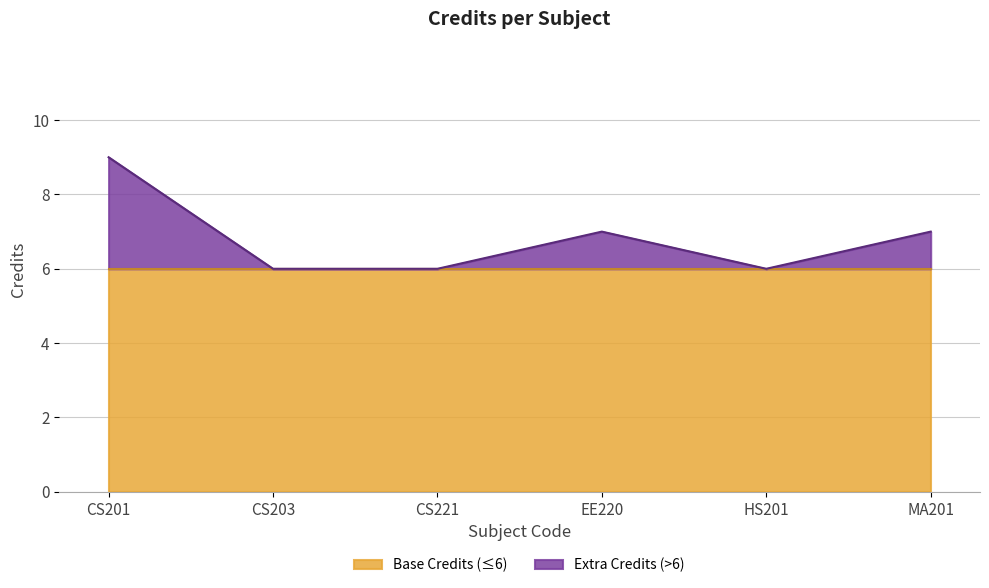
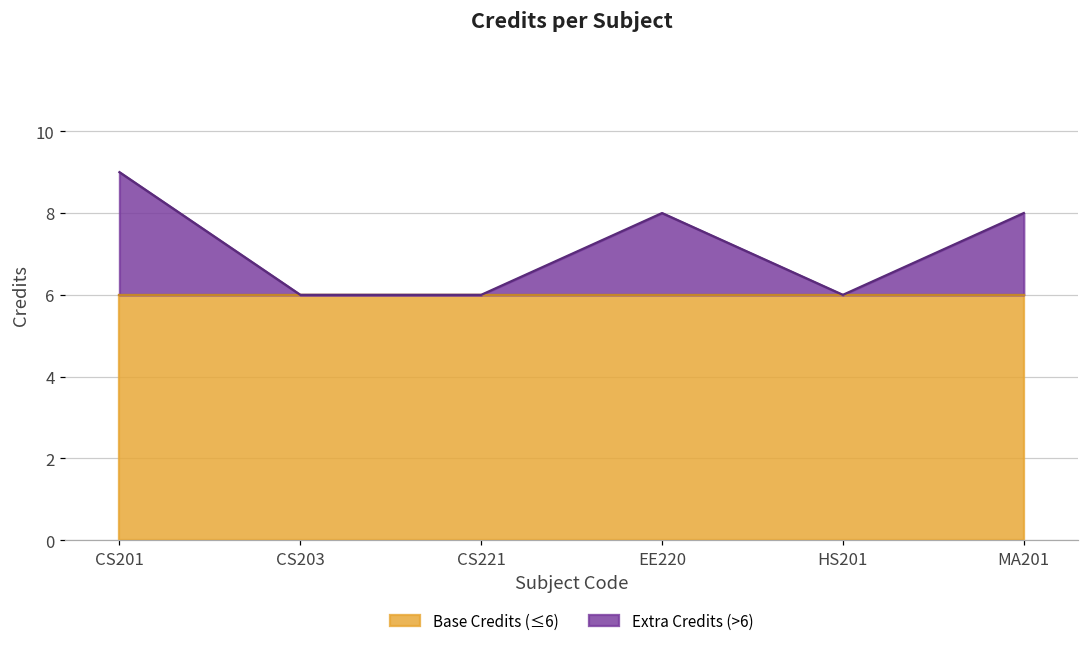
Extra Credits (>6), EE220: 7 -> 8
Extra Credits (>6), MA201: 7 -> 8
